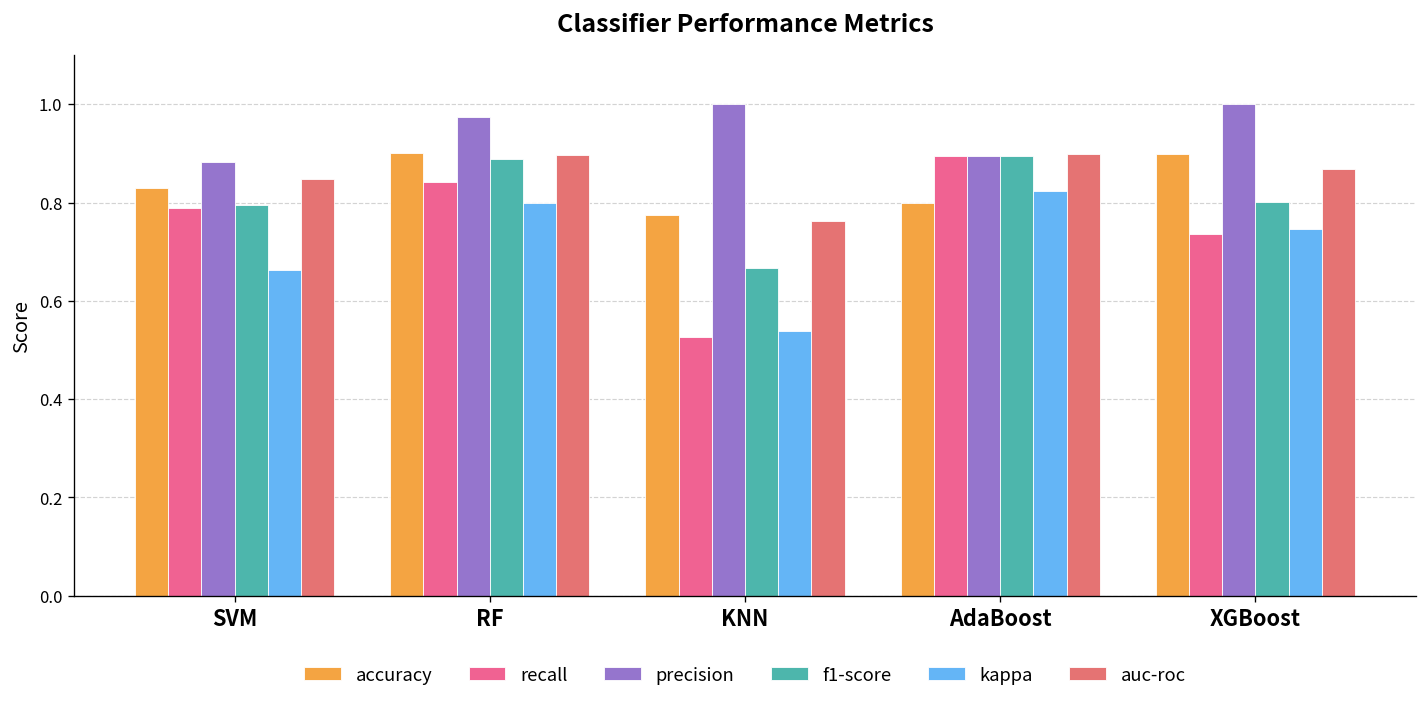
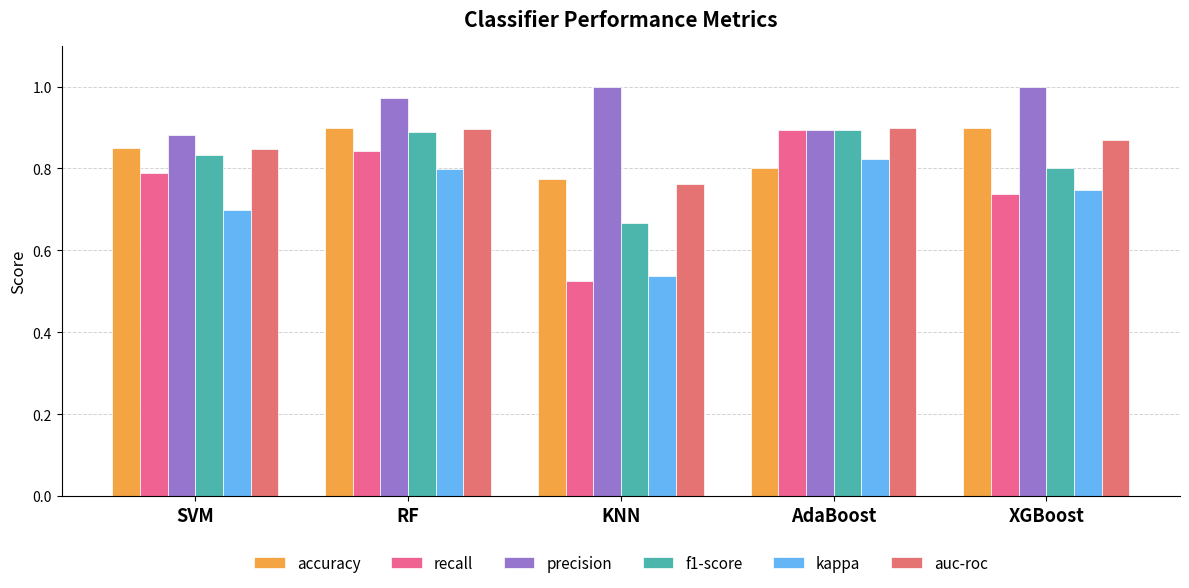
accuracy, SVM: 0.83 -> 0.85
f1-score, SVM: 0.79 -> 0.83
kappa, SVM: 0.66 -> 0.70
